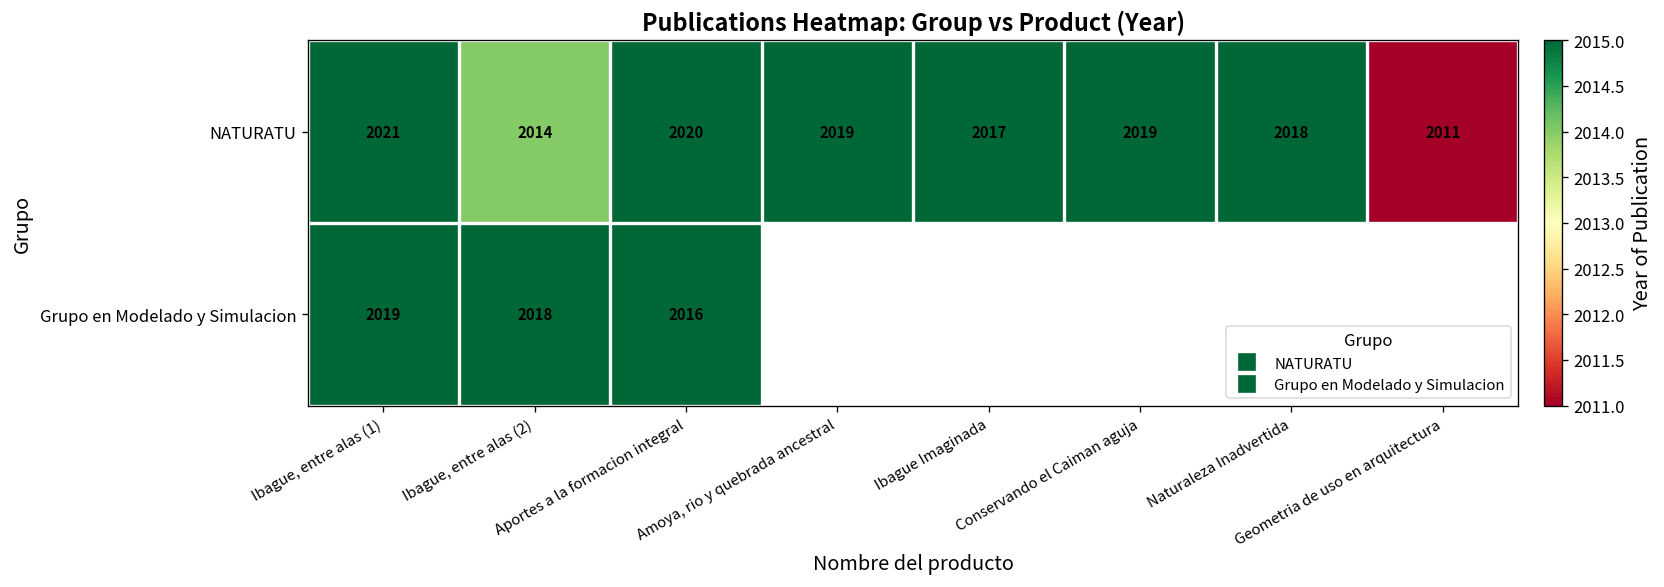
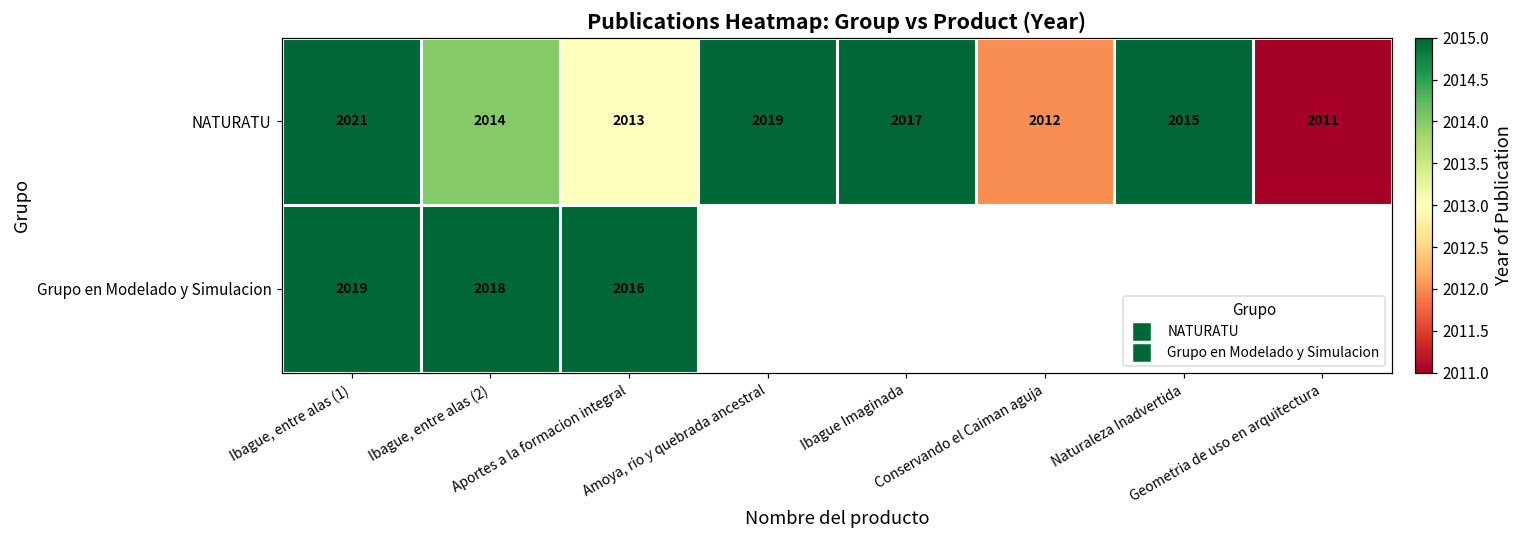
NATURATU, Aportes a la formacion integral: 2020 -> 2013
NATURATU, Conservando el Caiman aguja: 2019 -> 2012
NATURATU, Naturaleza Inadvertida: 2018 -> 2015
